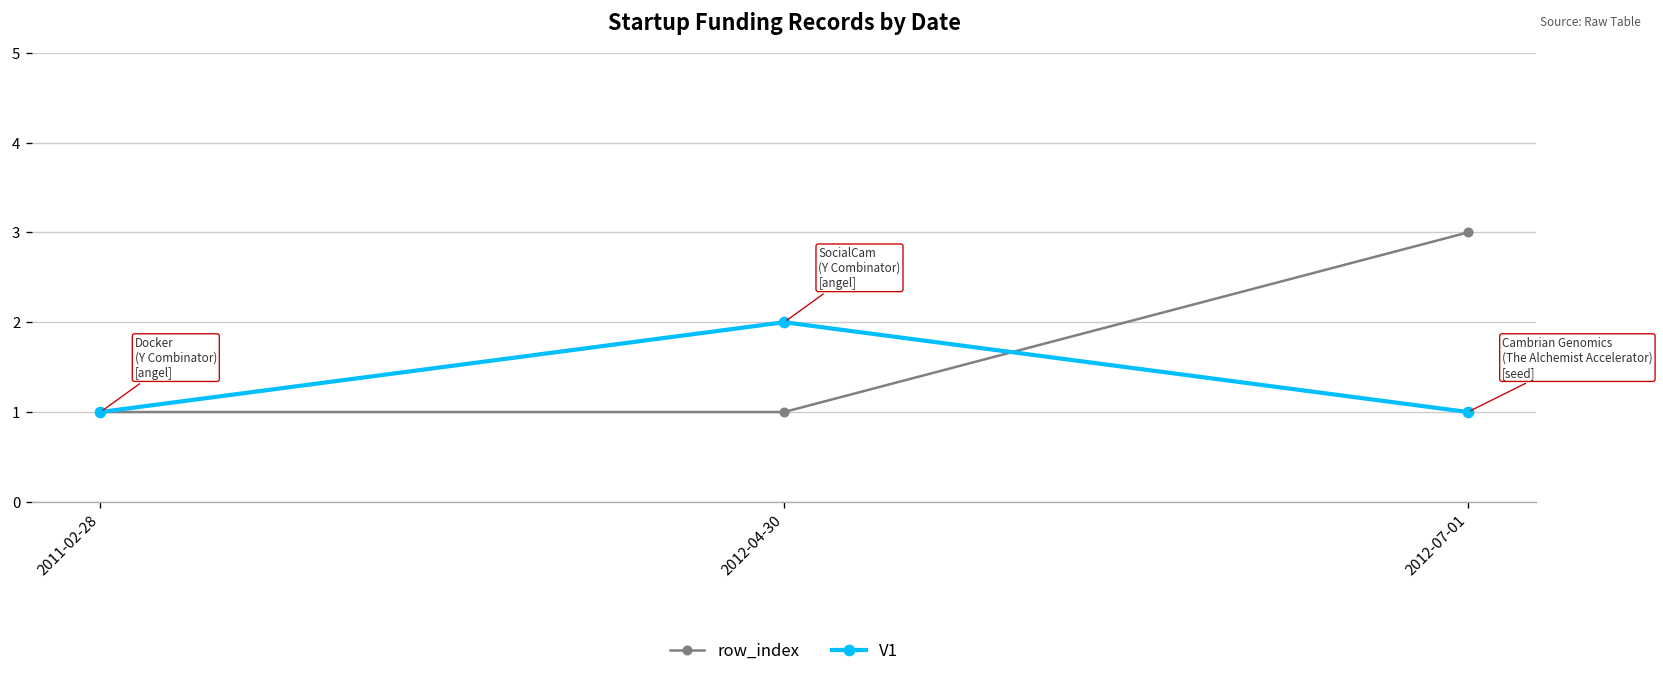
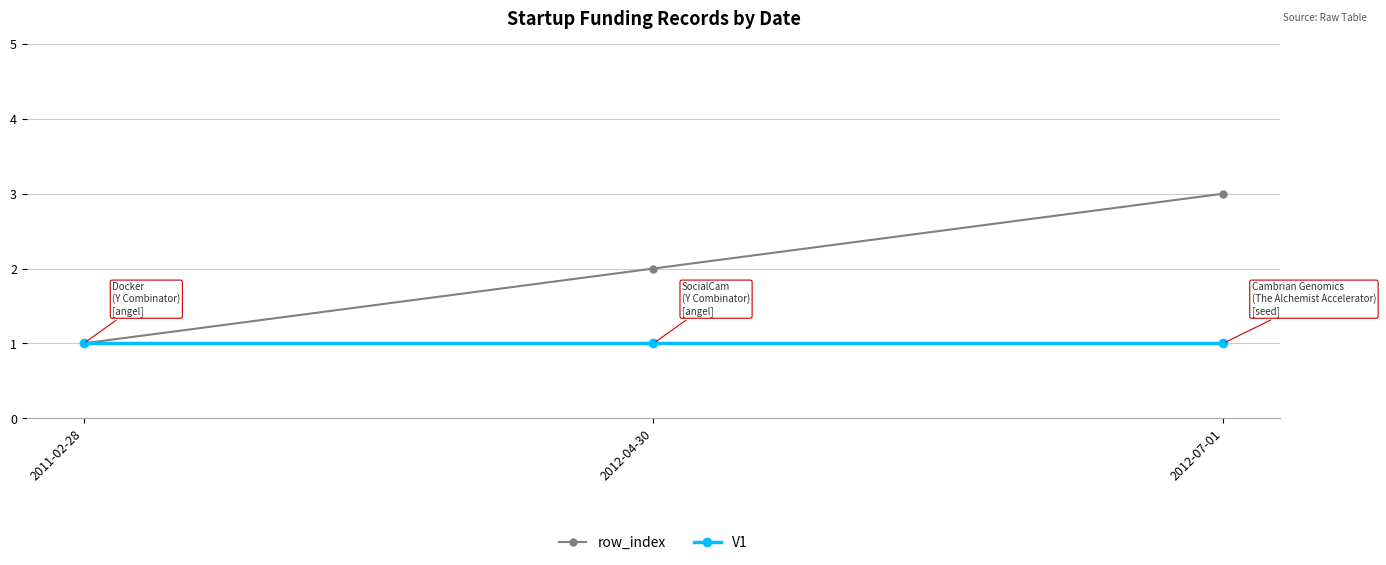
row_index, 2012-04-30: 1 -> 2
V1, 2012-04-30: 2 -> 1
